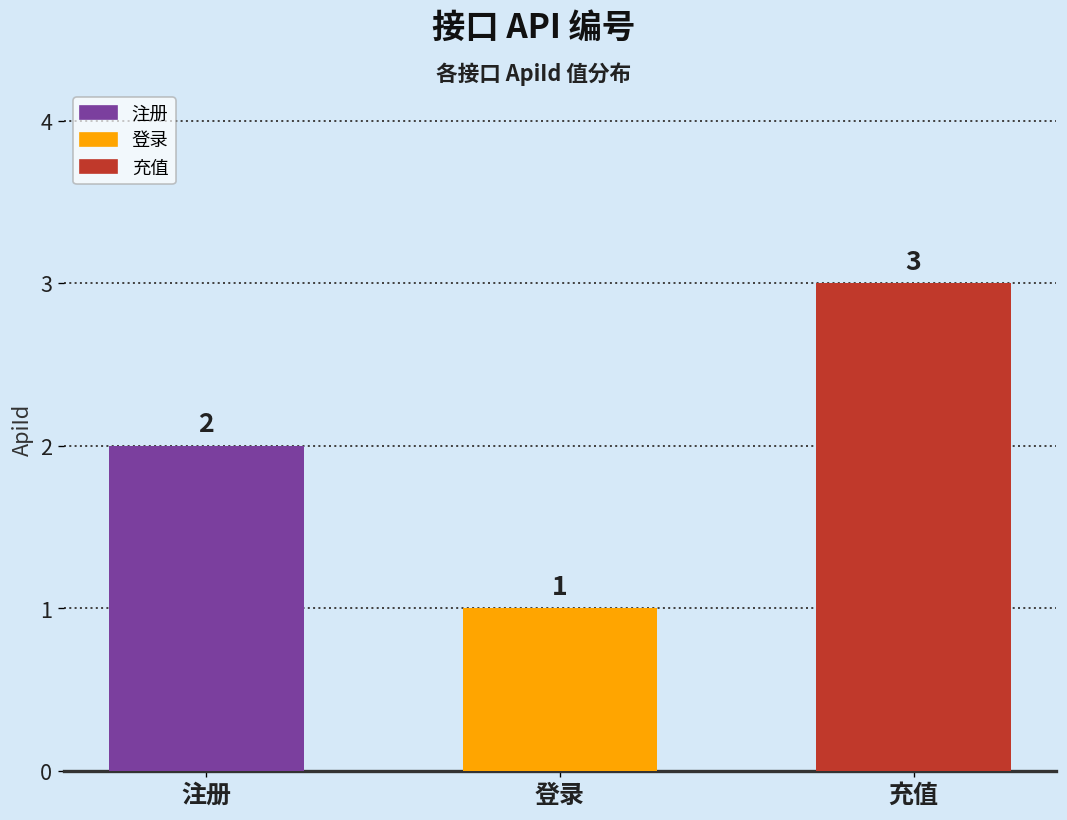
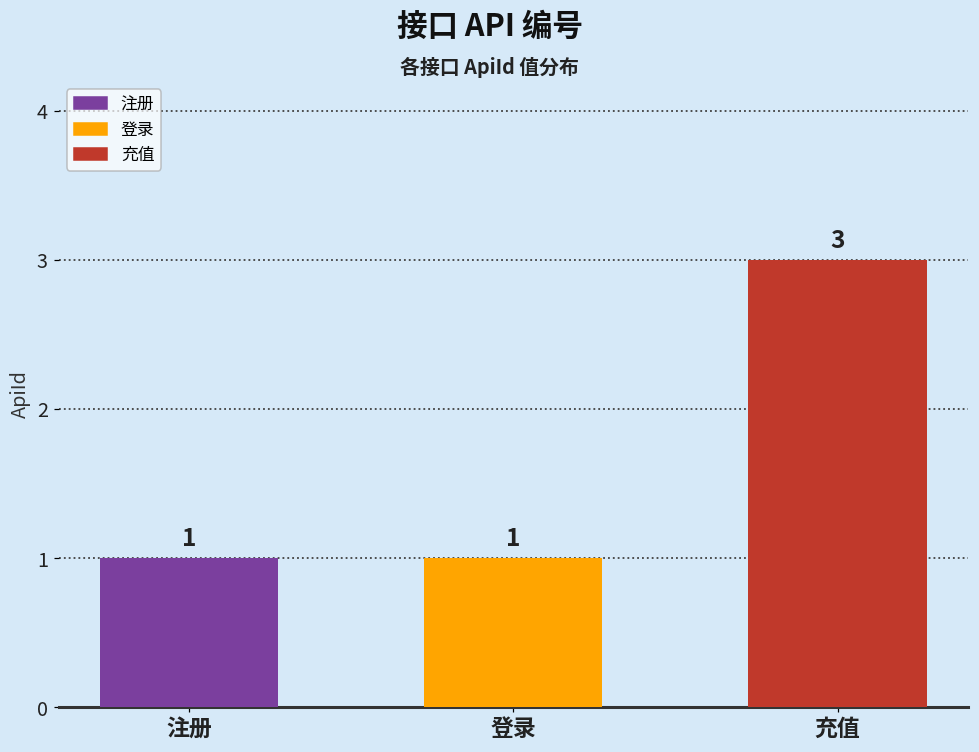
注册: 2 -> 1
